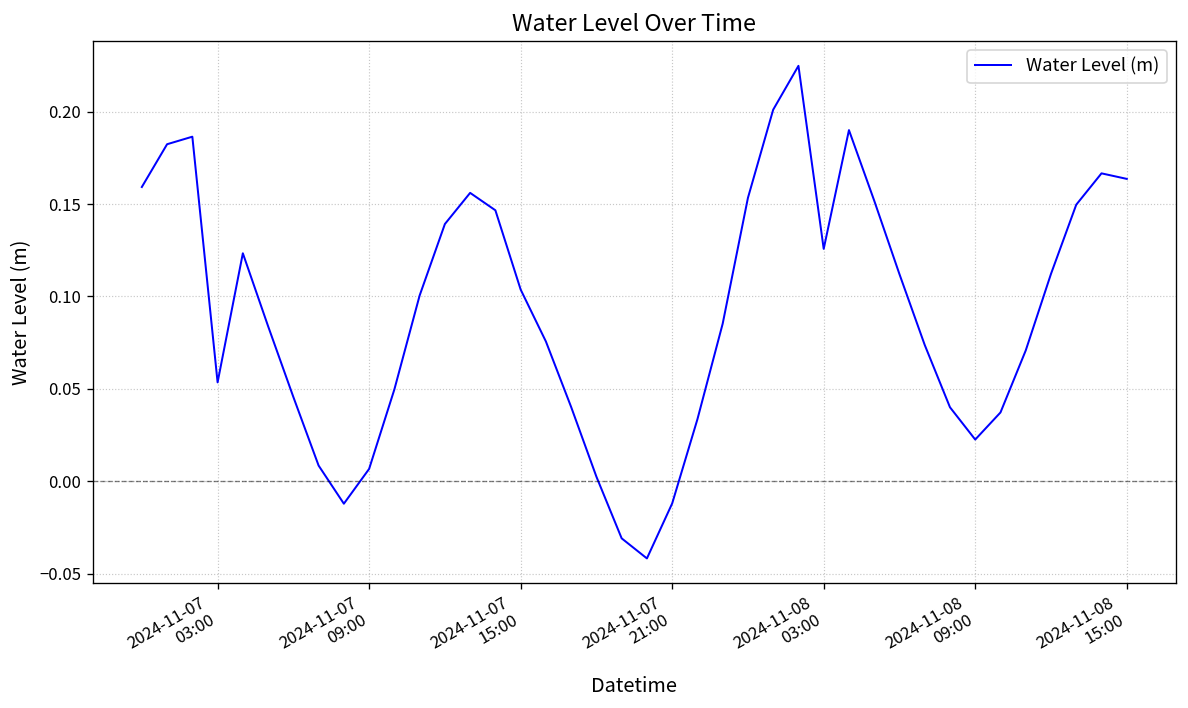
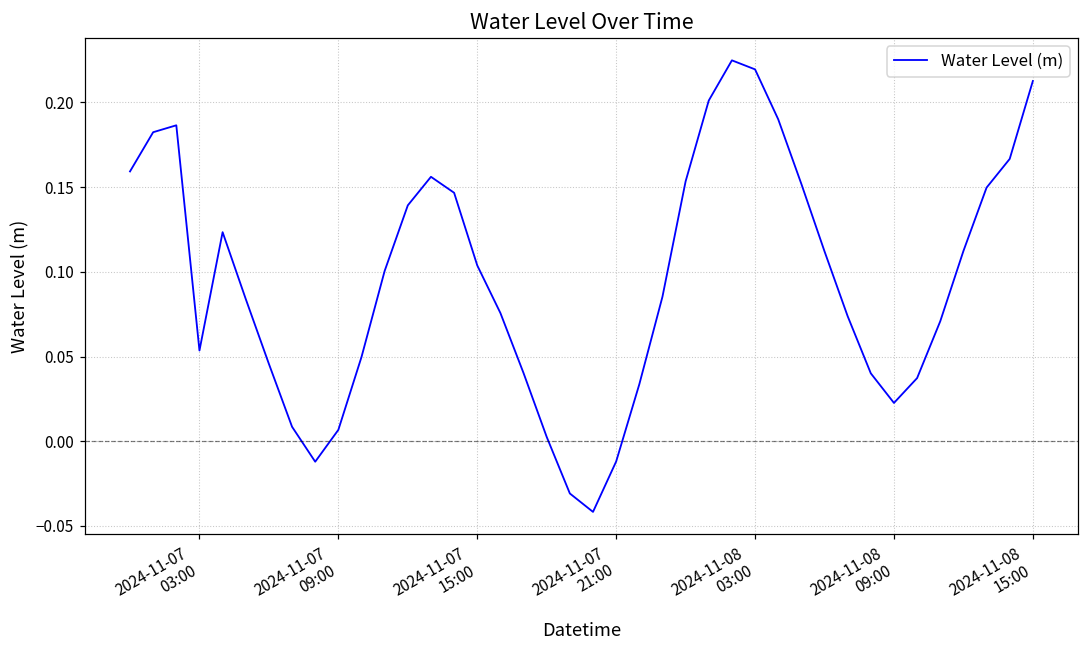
2024-11-08 03:00: 0.126 -> 0.219
2024-11-08 15:00: 0.164 -> 0.213
